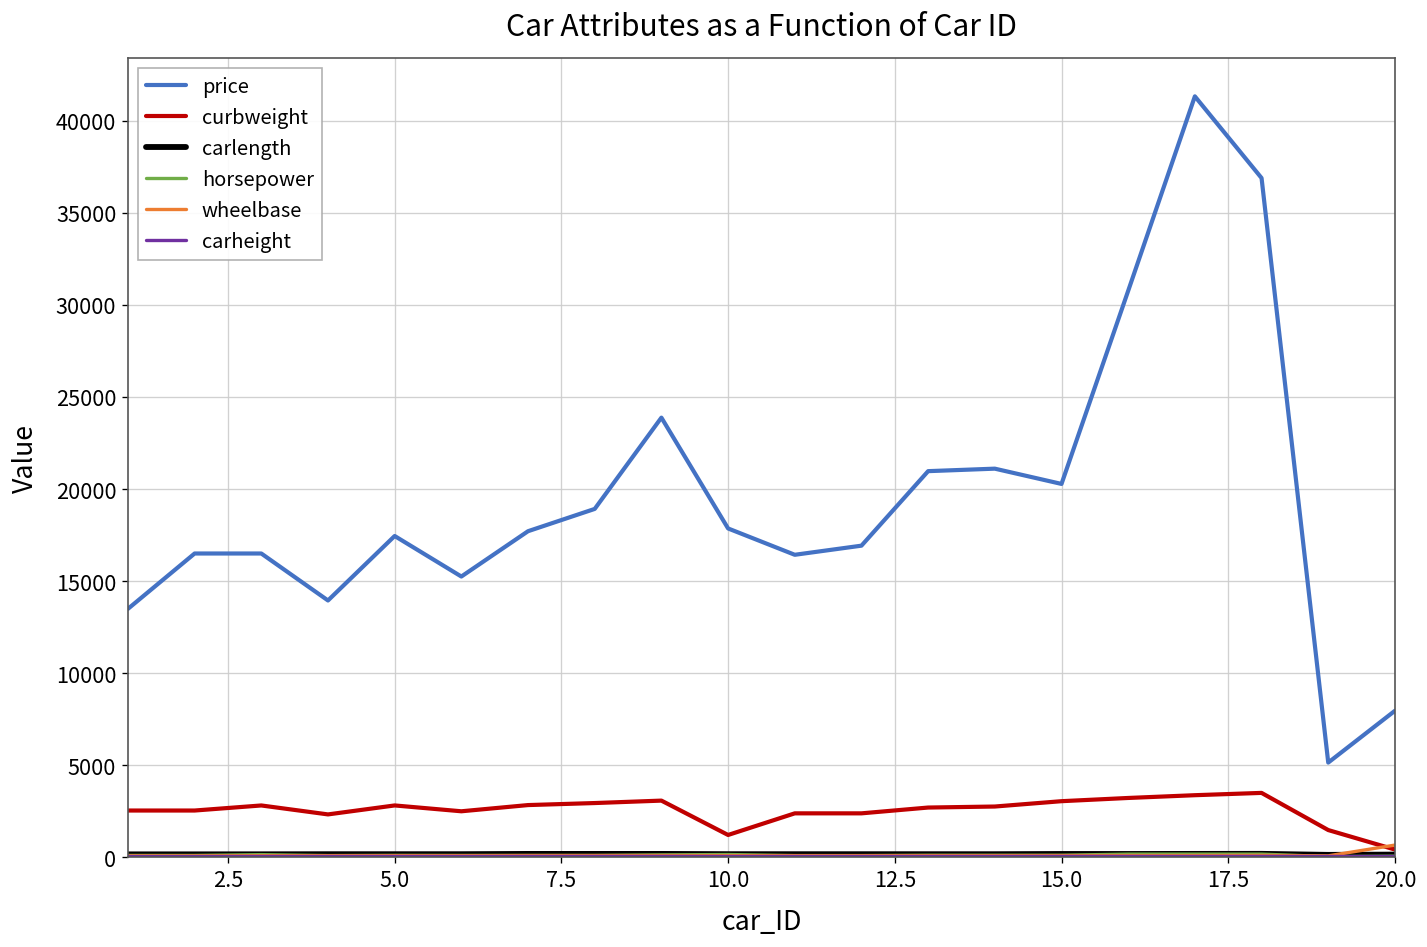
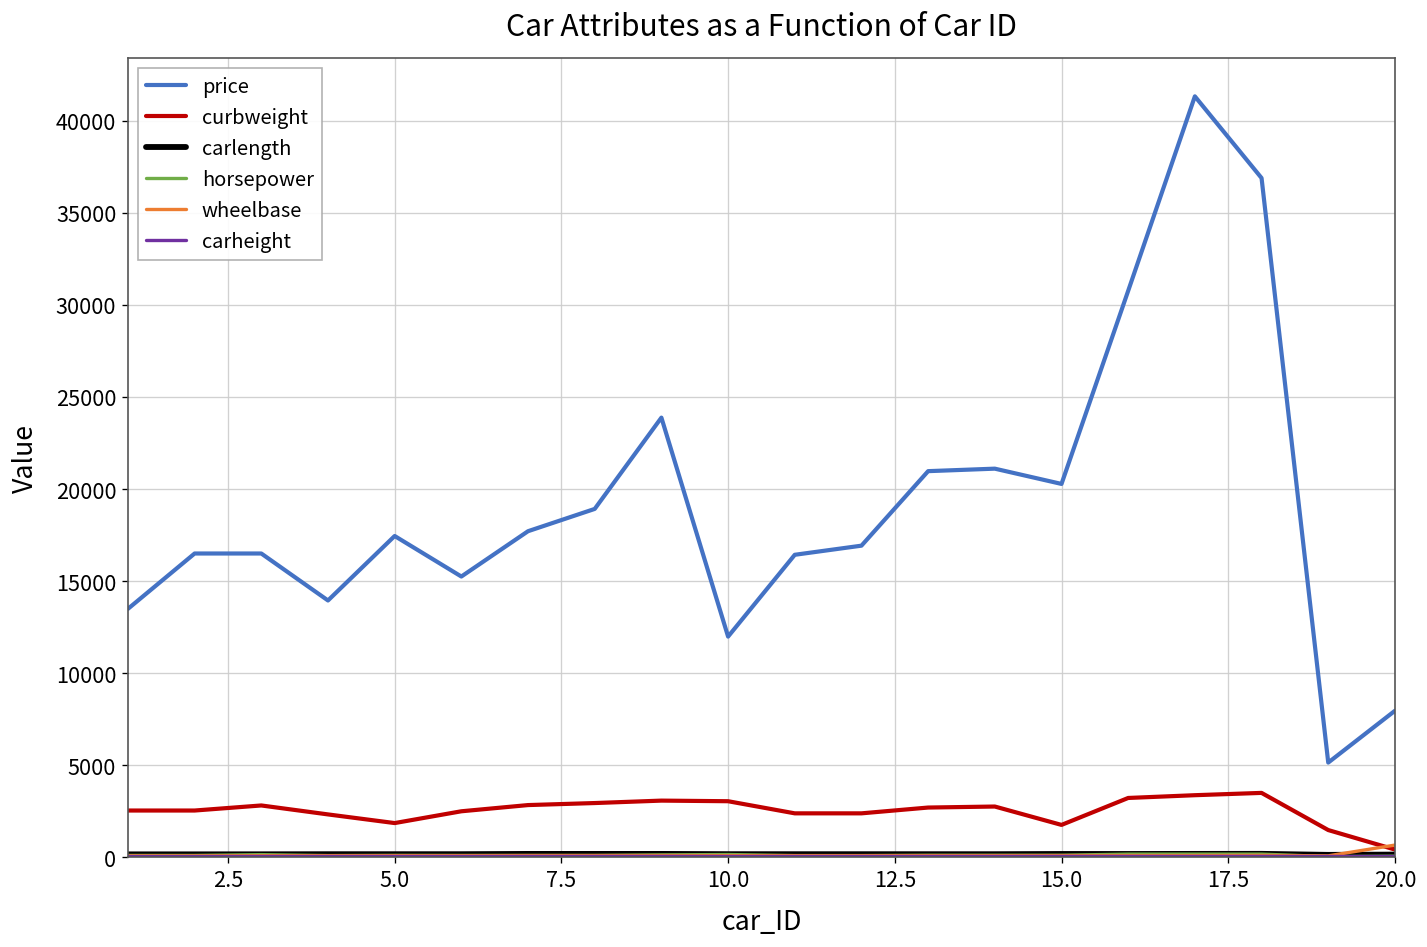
curbweight, 5.0: 2800 -> 1900
price, 10.0: 17900 -> 12000
curbweight, 10.0: 1200 -> 3100
curbweight, 15.0: 3100 -> 1800
